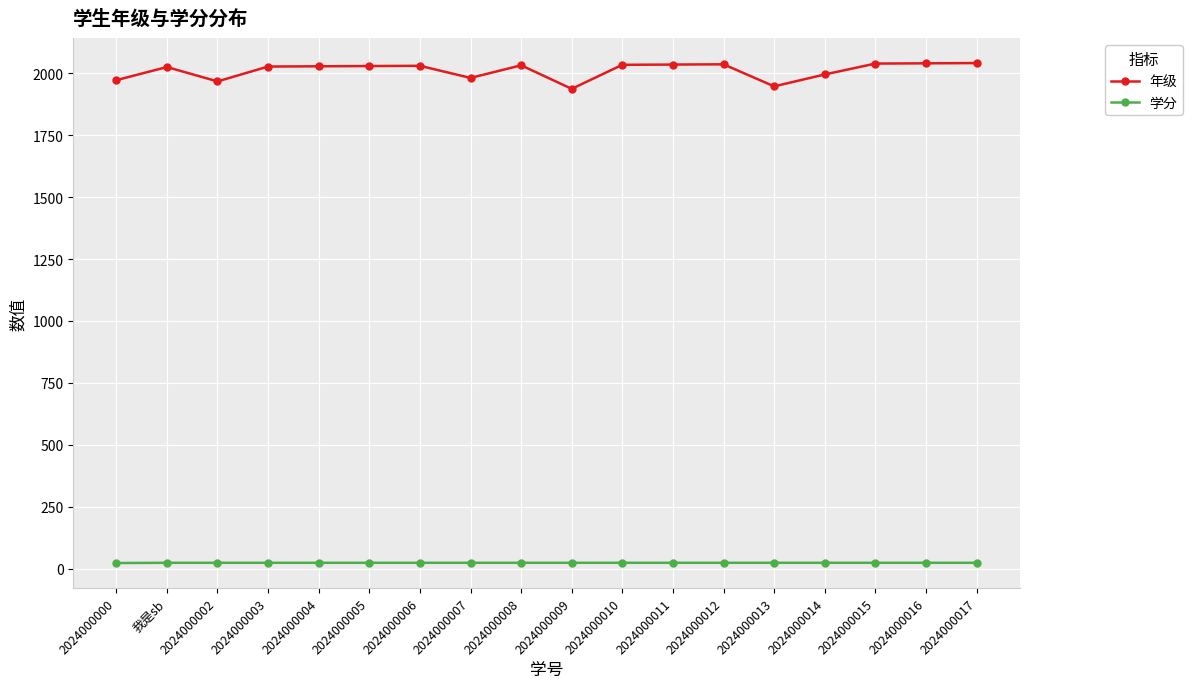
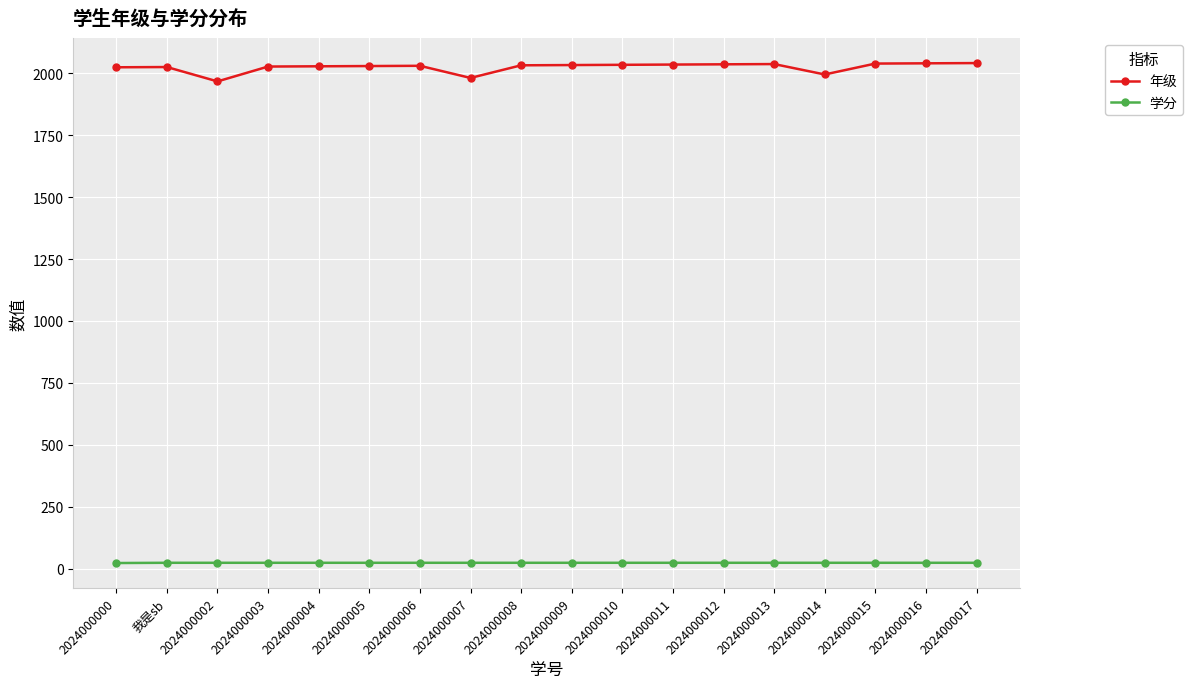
年级, 2024000000: 1970 -> 2020
年级, 2024000009: 1940 -> 2030
年级, 2024000013: 1950 -> 2040
